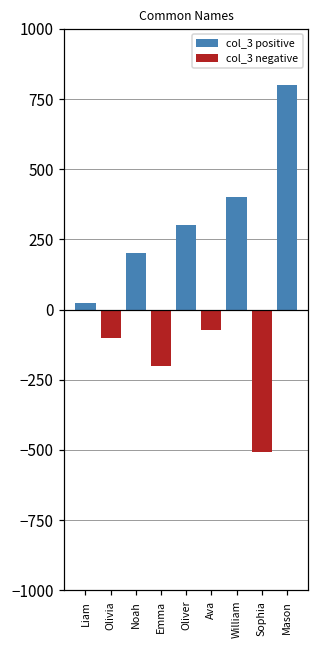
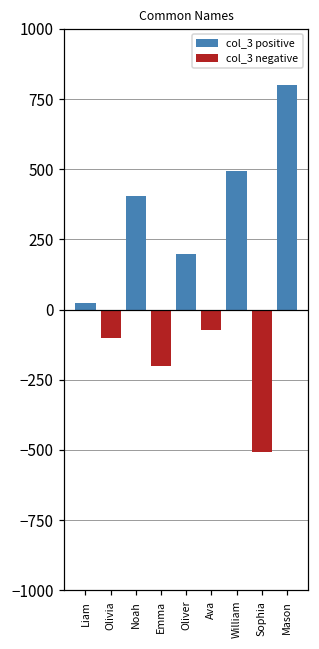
col_3 positive, Noah: 200 -> 410
col_3 positive, Oliver: 300 -> 200
col_3 positive, William: 400 -> 490
